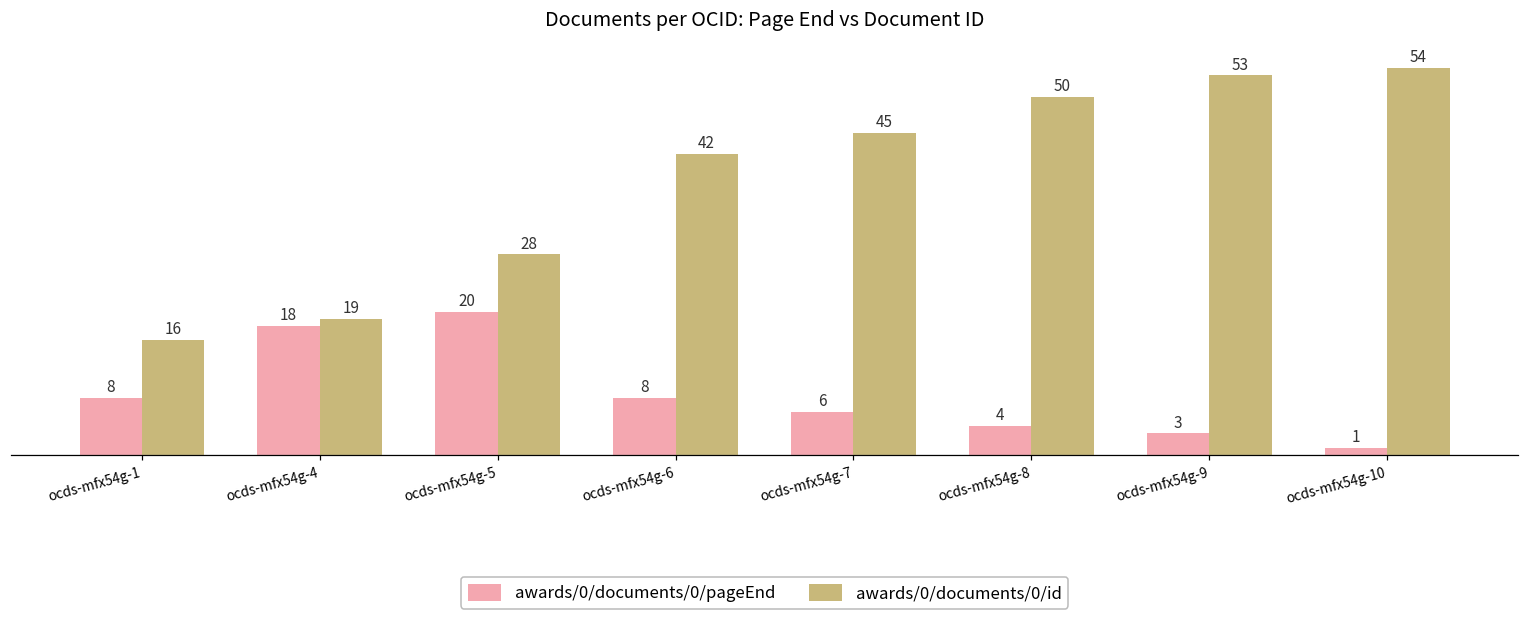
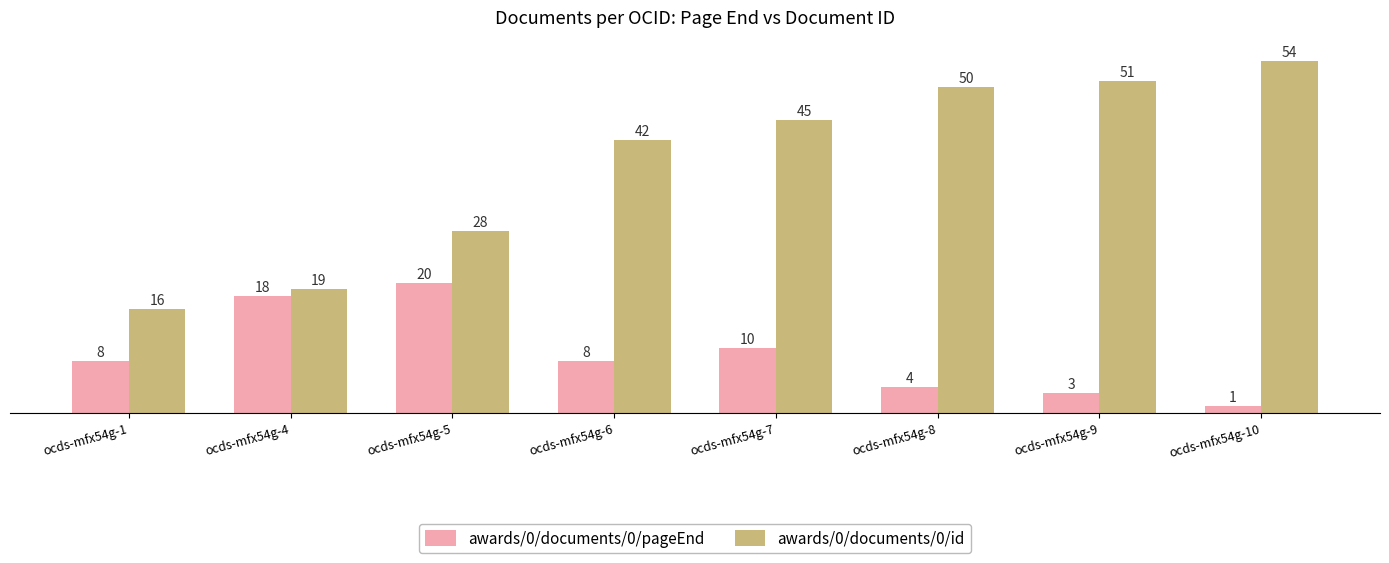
awards/0/documents/0/pageEnd, ocds-mfx54g-7: 6 -> 10
awards/0/documents/0/id, ocds-mfx54g-9: 53 -> 51
